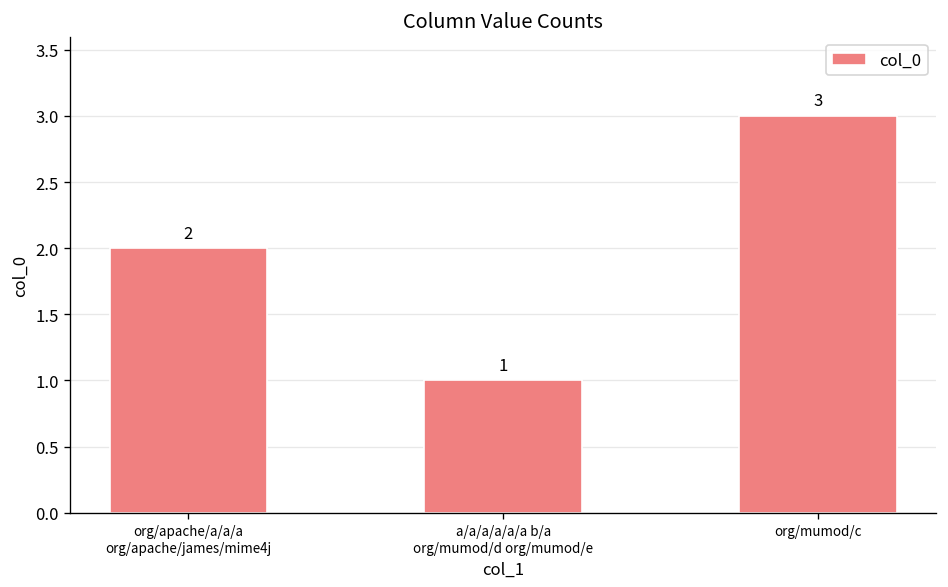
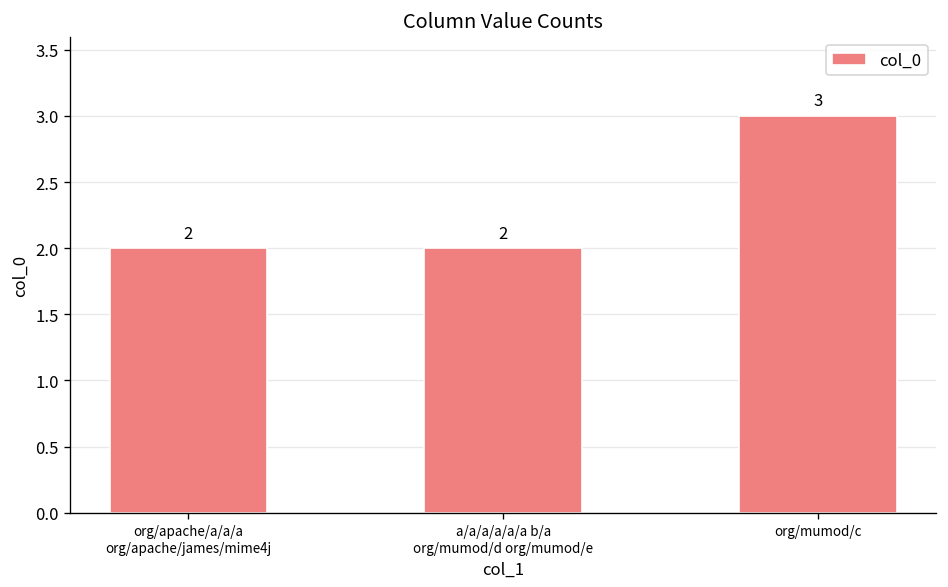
a/a/a/a/a/a b/a org/mumod/d org/mumod/e: 1 -> 2
